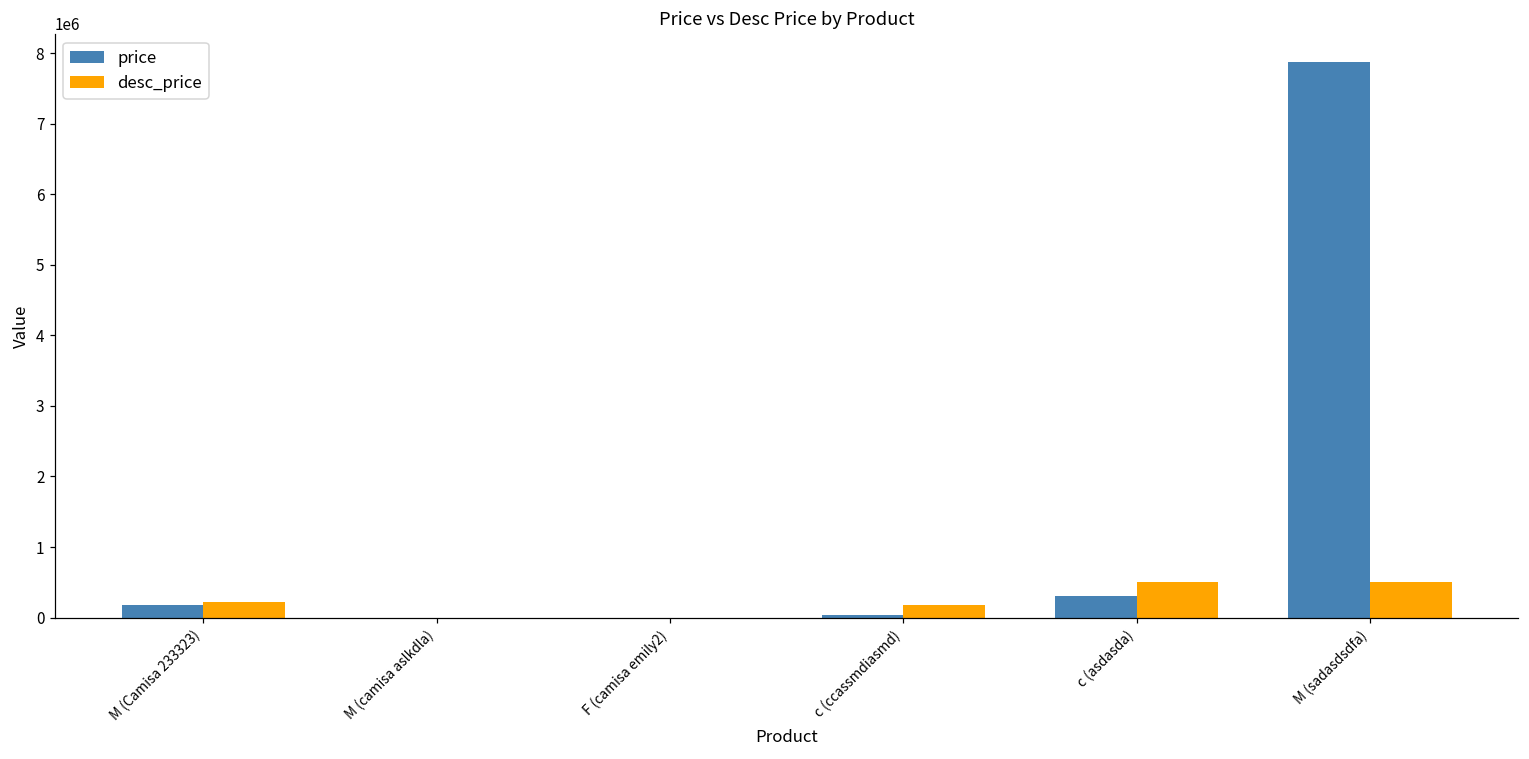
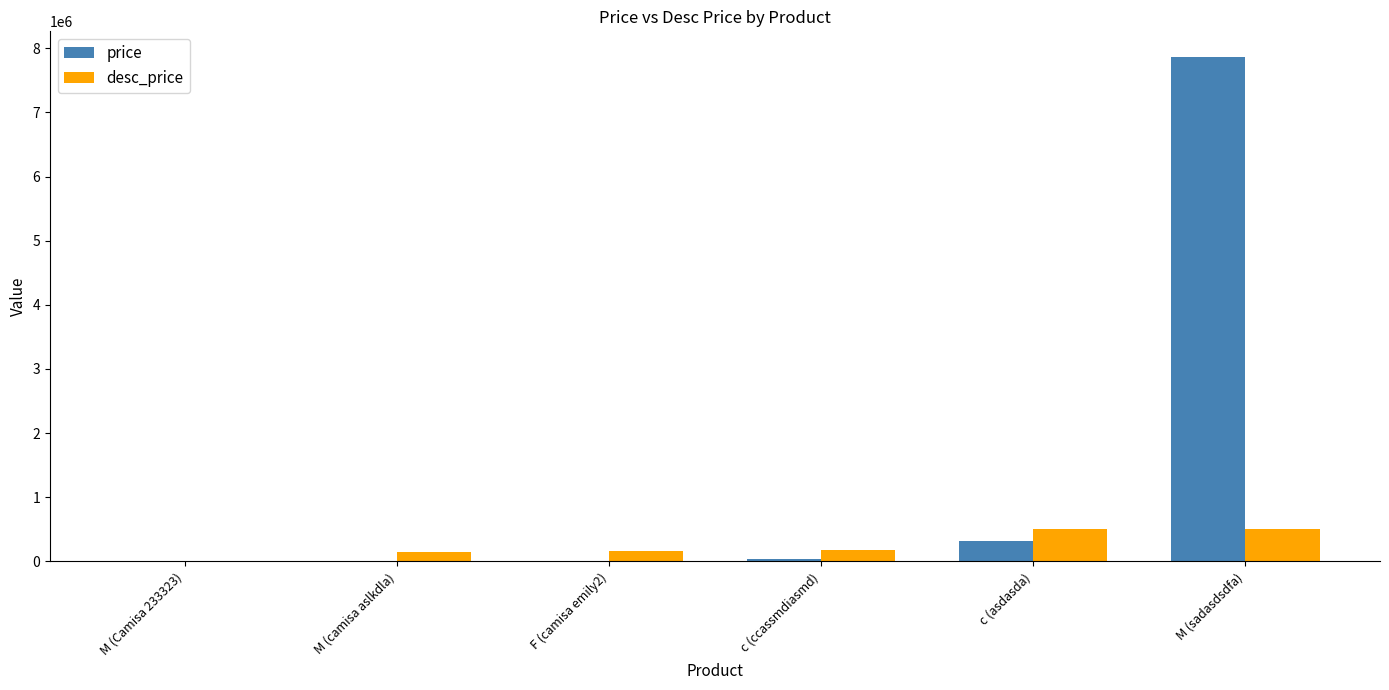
price, M (Camisa 233323): 200000 -> 0
desc_price, M (Camisa 233323): 200000 -> 0
desc_price, M (camisa aslkdla): 0 -> 200000
desc_price, F (camisa emily2): 0 -> 200000
